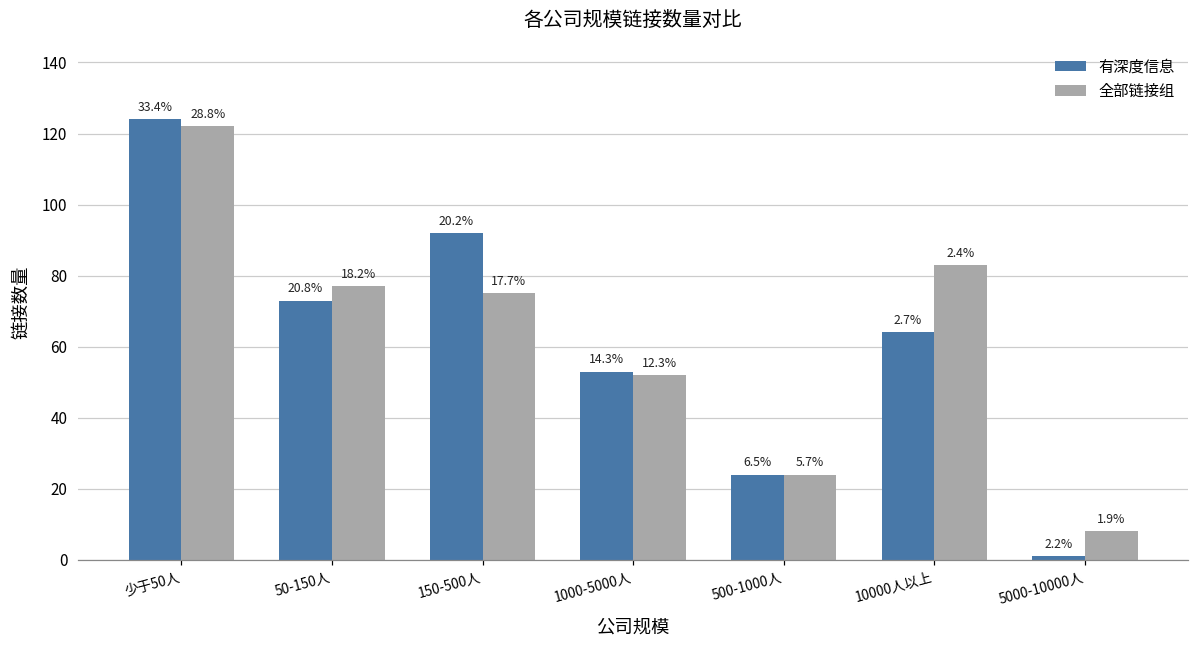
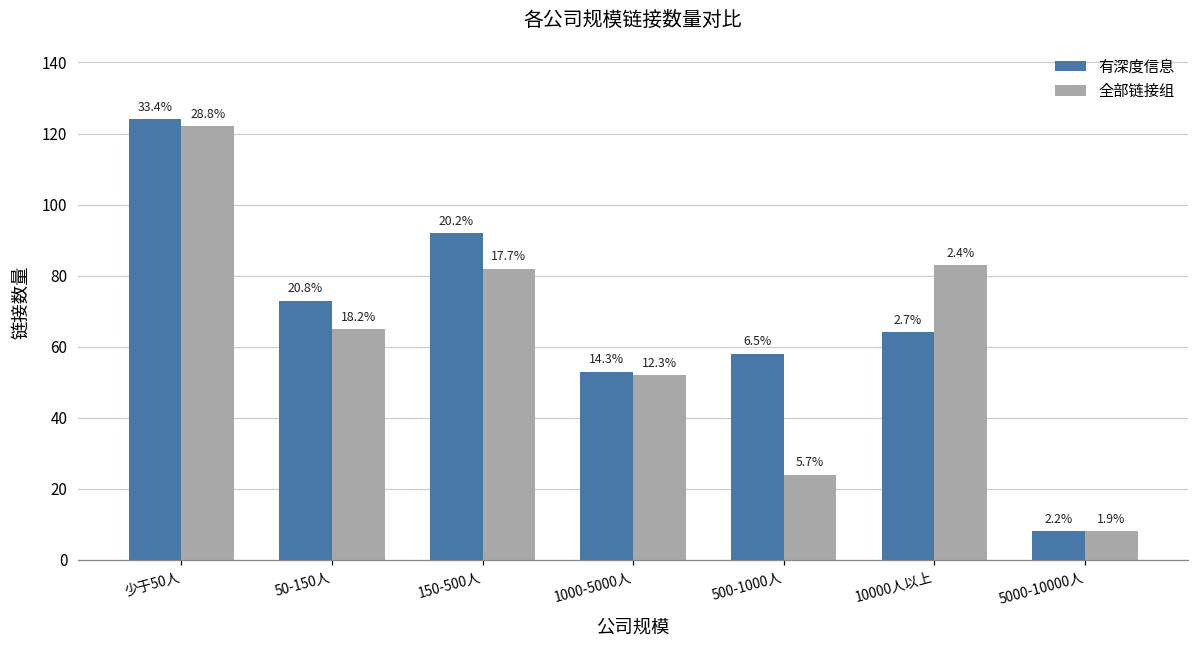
全部链接组, 50-150人: 77 -> 65
全部链接组, 150-500人: 75 -> 82
有深度信息, 500-1000人: 24 -> 58
有深度信息, 5000-10000人: 1 -> 8
